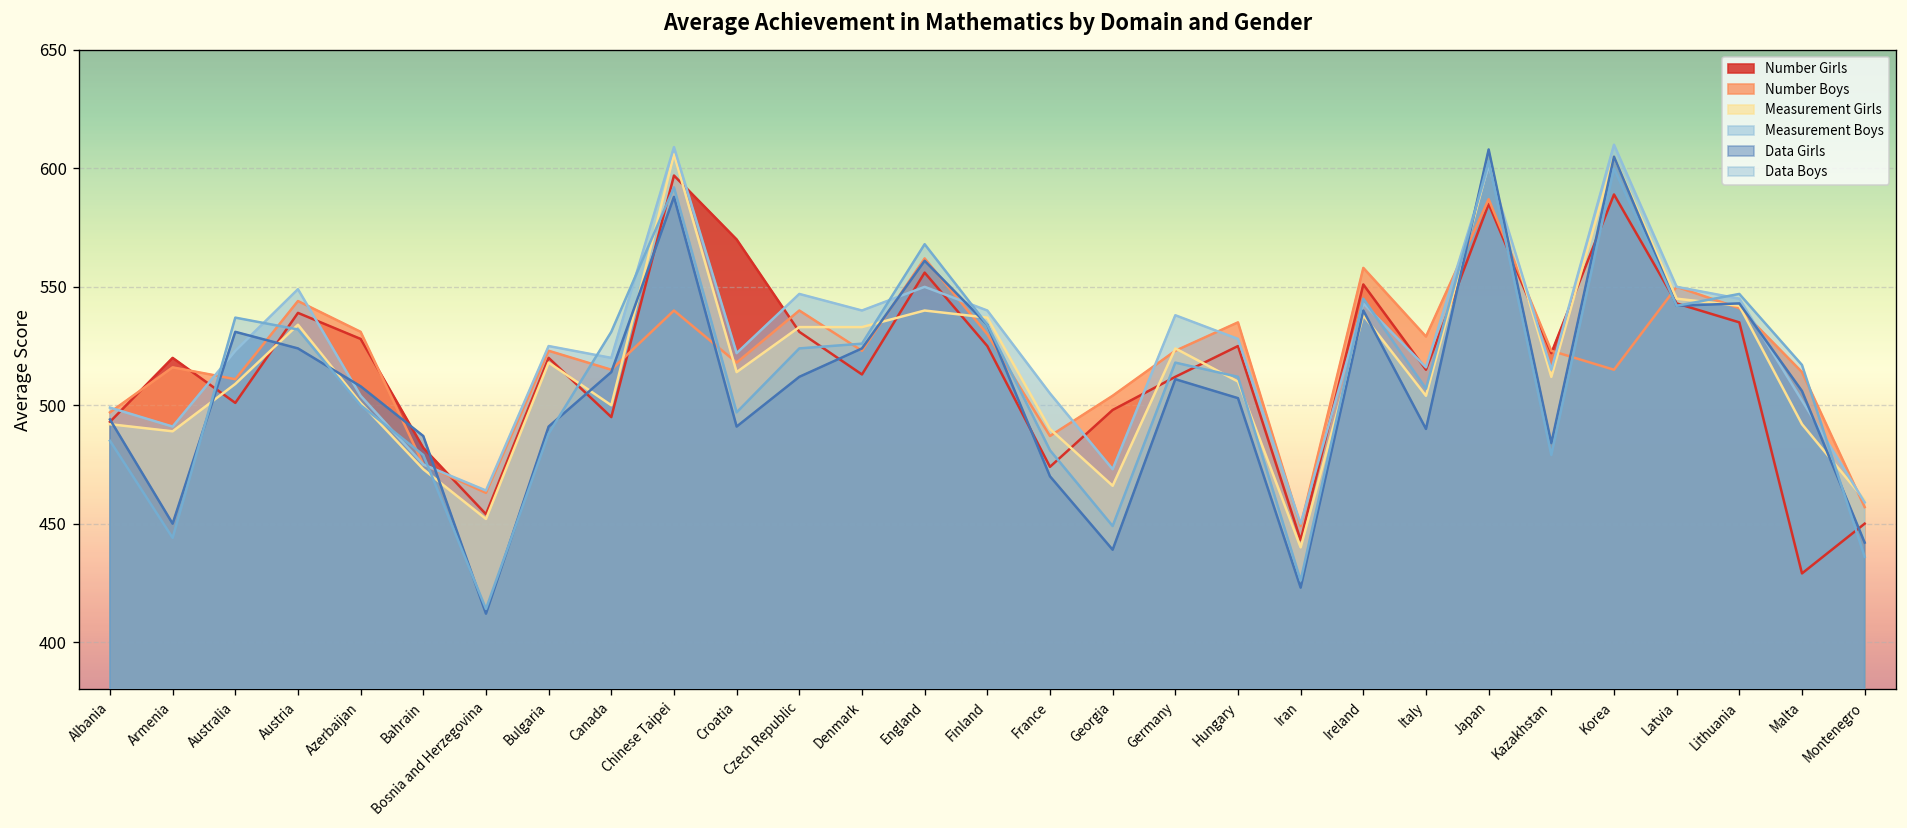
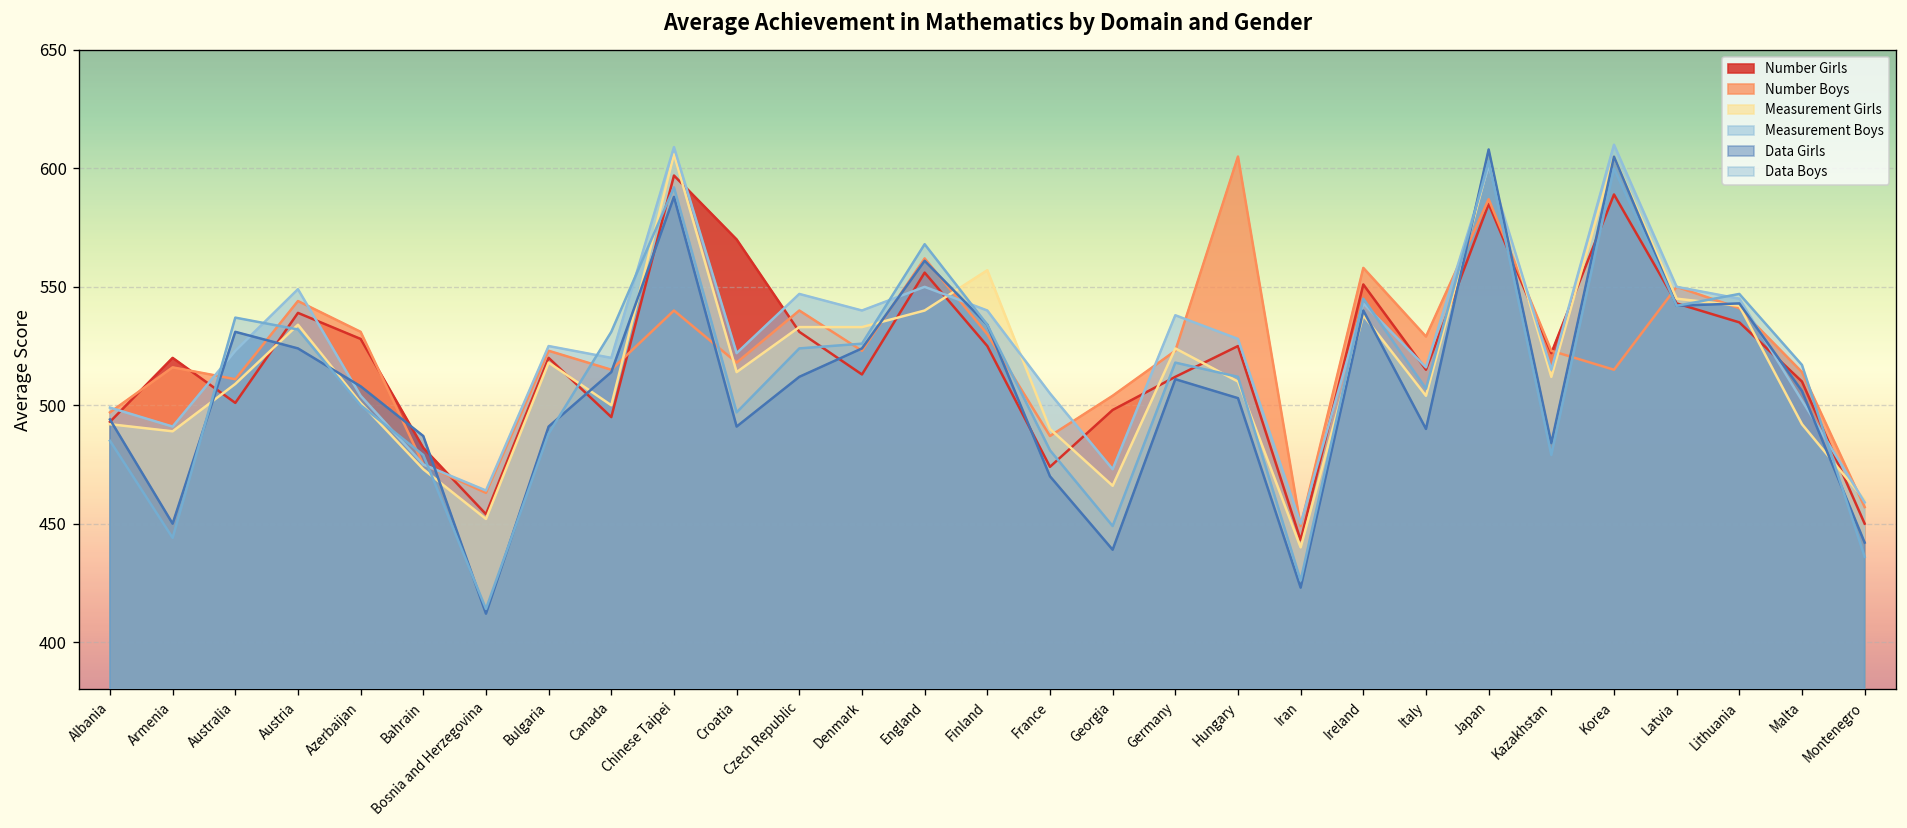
Measurement Girls, Finland: 537 -> 557
Number Boys, Hungary: 535 -> 605
Number Girls, Malta: 429 -> 510
